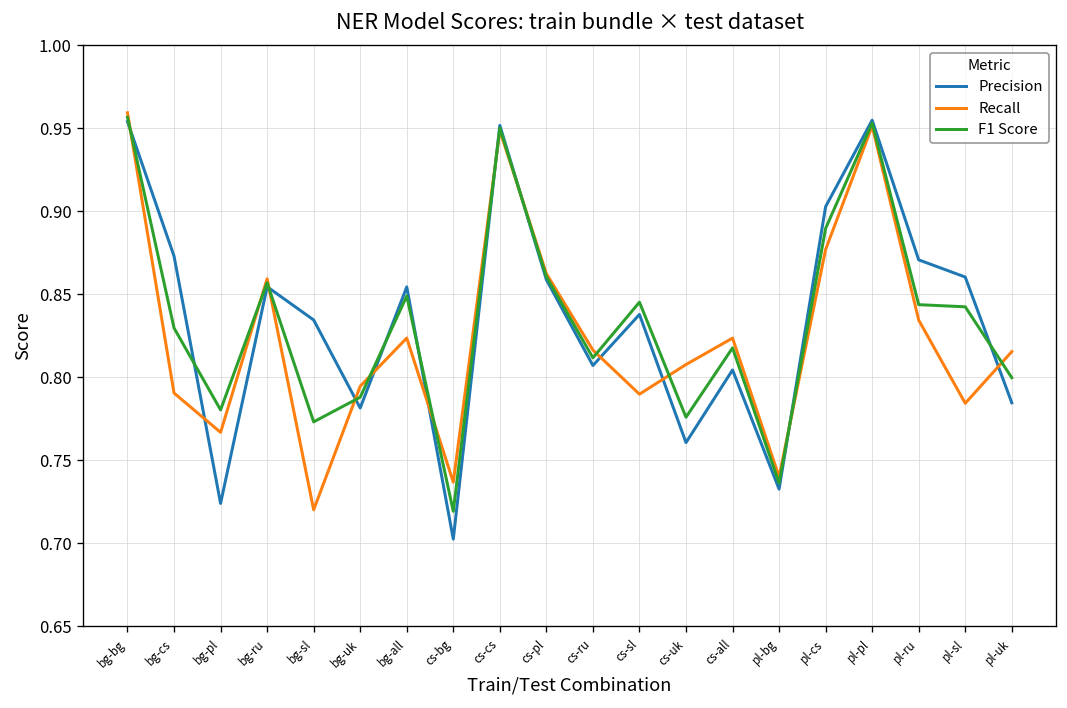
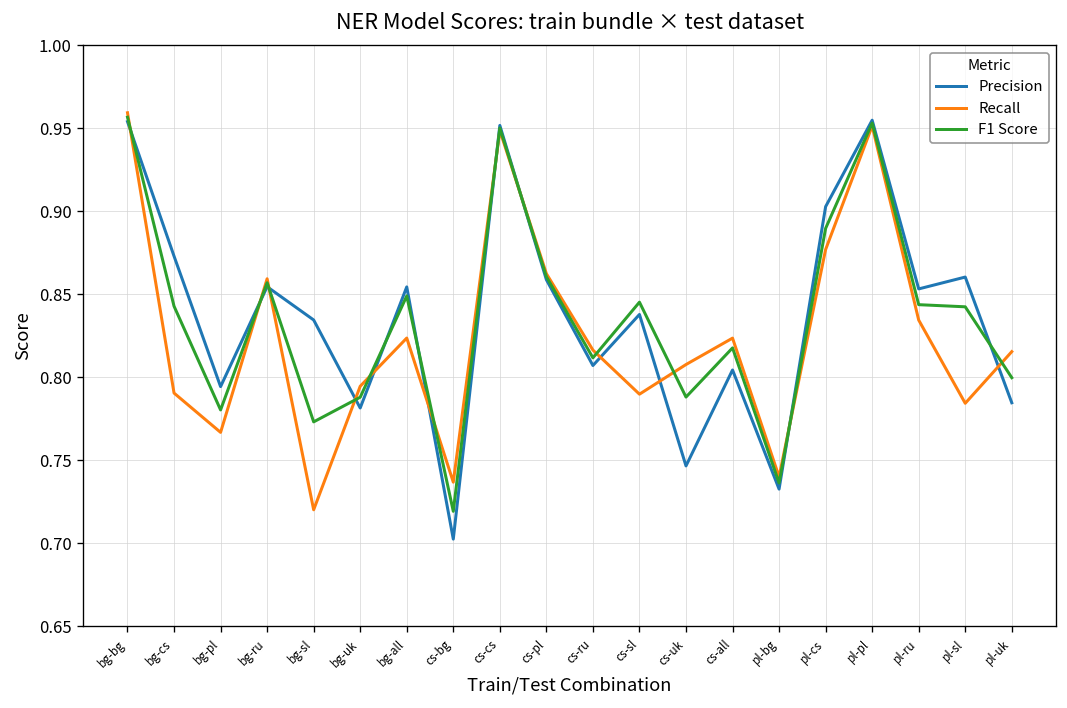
F1 Score, bg-cs: 0.830 -> 0.843
Precision, bg-pl: 0.724 -> 0.794
Precision, cs-uk: 0.761 -> 0.747
F1 Score, cs-uk: 0.776 -> 0.788
Precision, pl-ru: 0.871 -> 0.853
